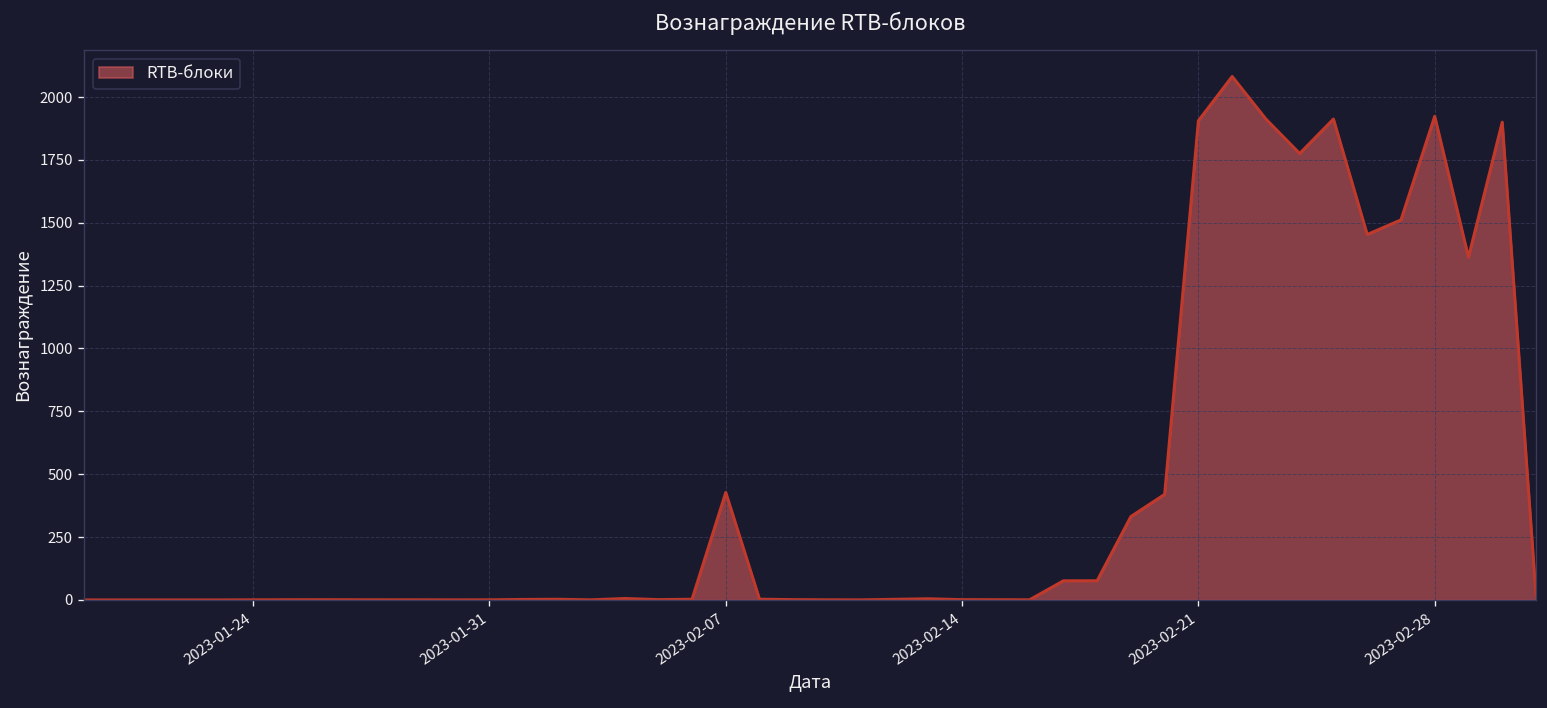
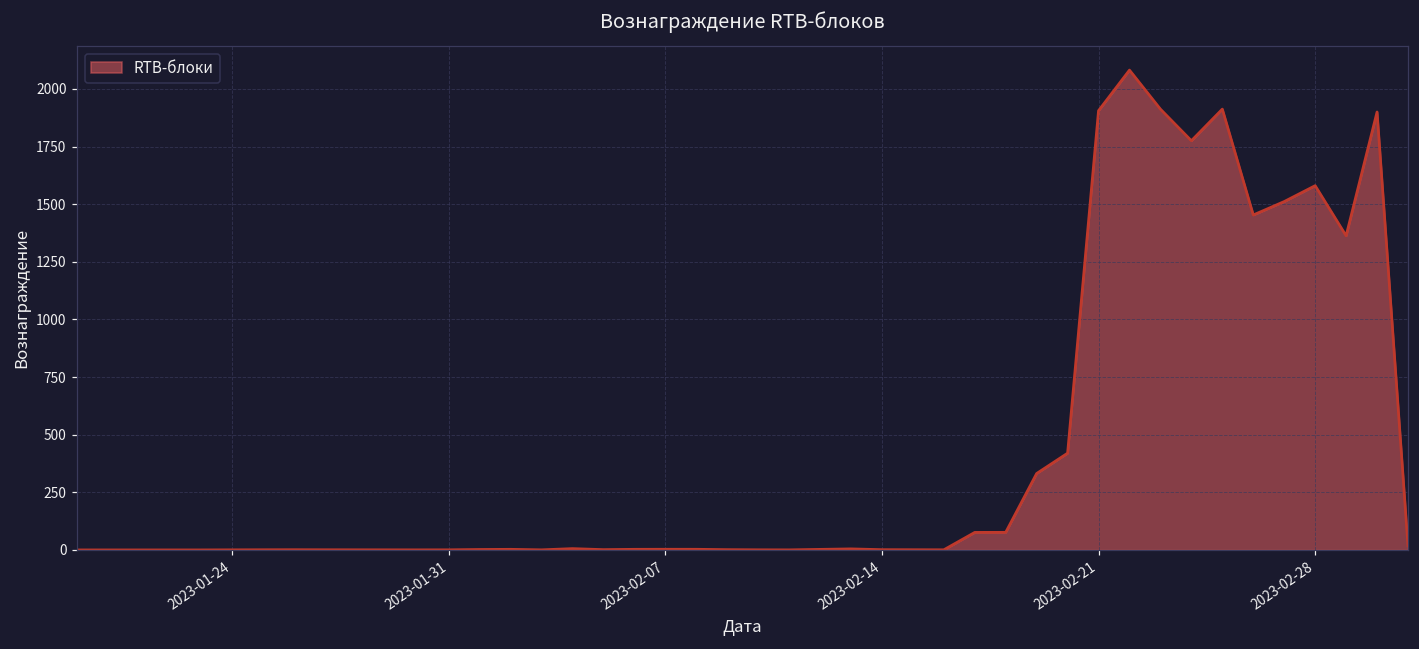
2023-02-07: 430 -> 0
2023-02-28: 1920 -> 1580
